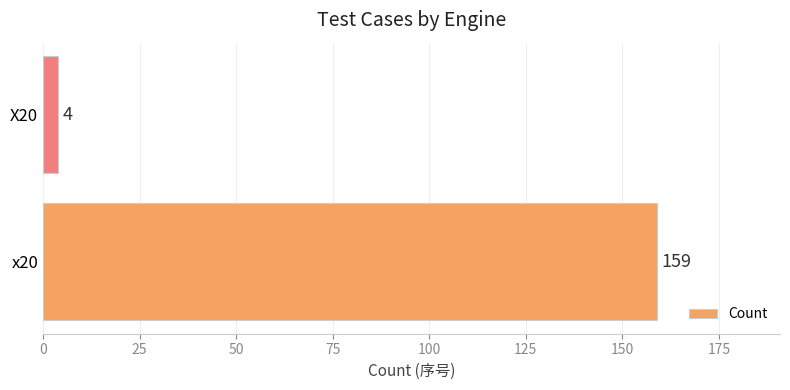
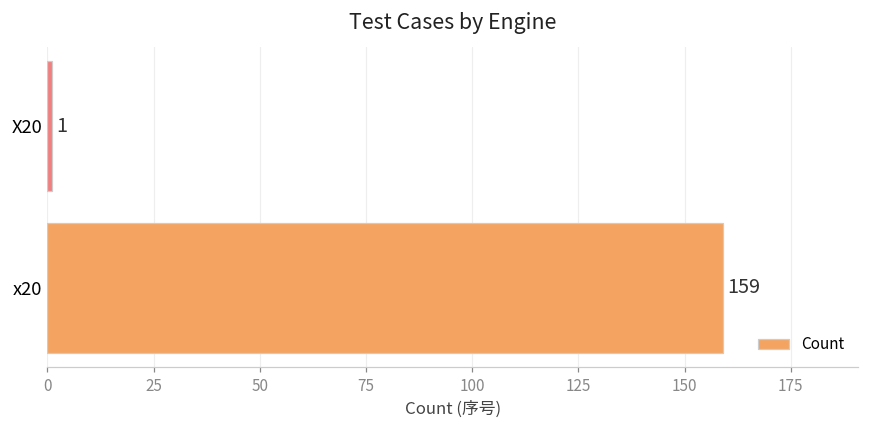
X20: 4 -> 1
